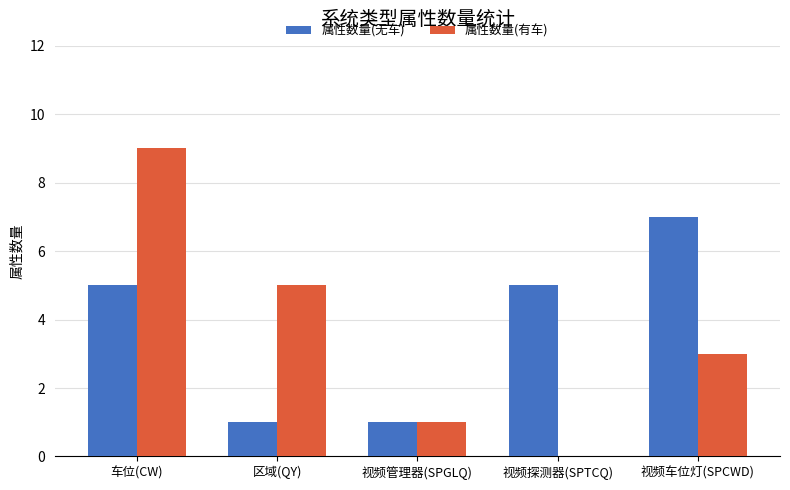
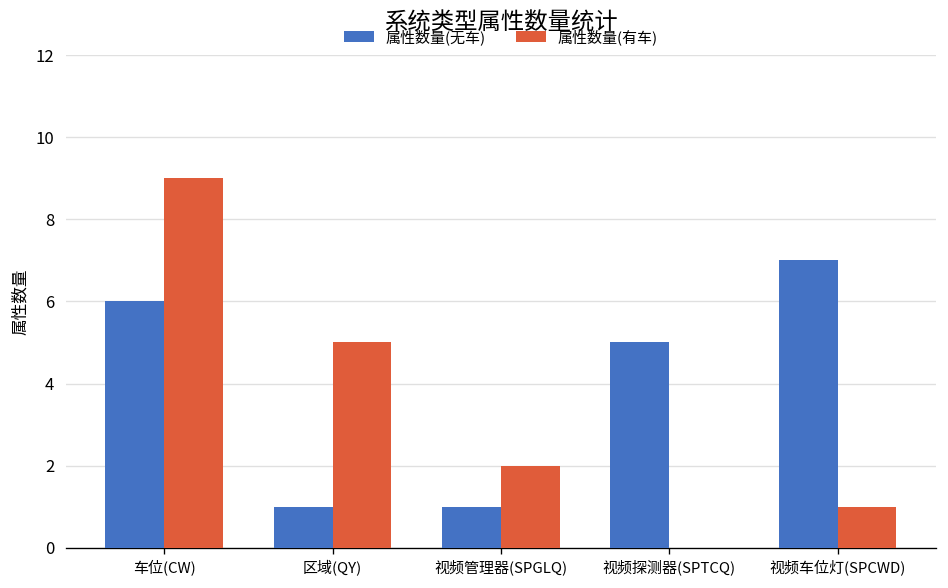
属性数量(无车), 车位(CW): 5 -> 6
属性数量(有车), 视频管理器(SPGLQ): 1 -> 2
属性数量(有车), 视频车位灯(SPCWD): 3 -> 1
